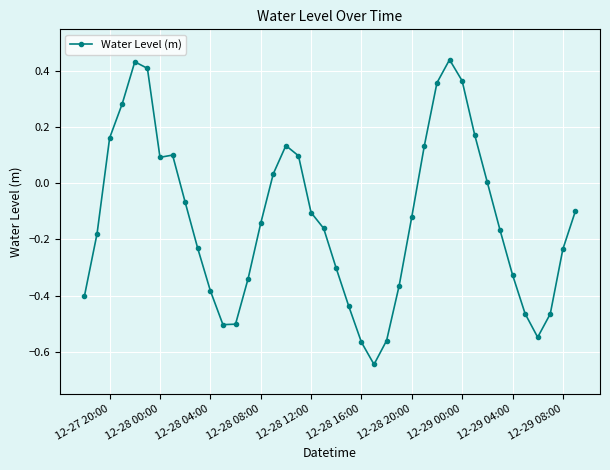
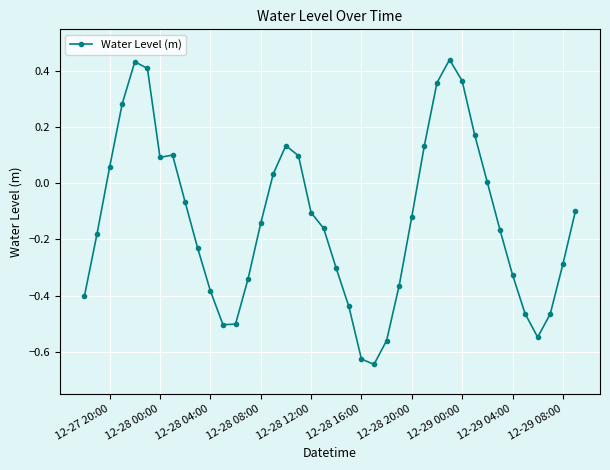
12-27 20:00: 0.16 -> 0.06
12-28 16:00: -0.57 -> -0.63
12-29 08:00: -0.23 -> -0.29
